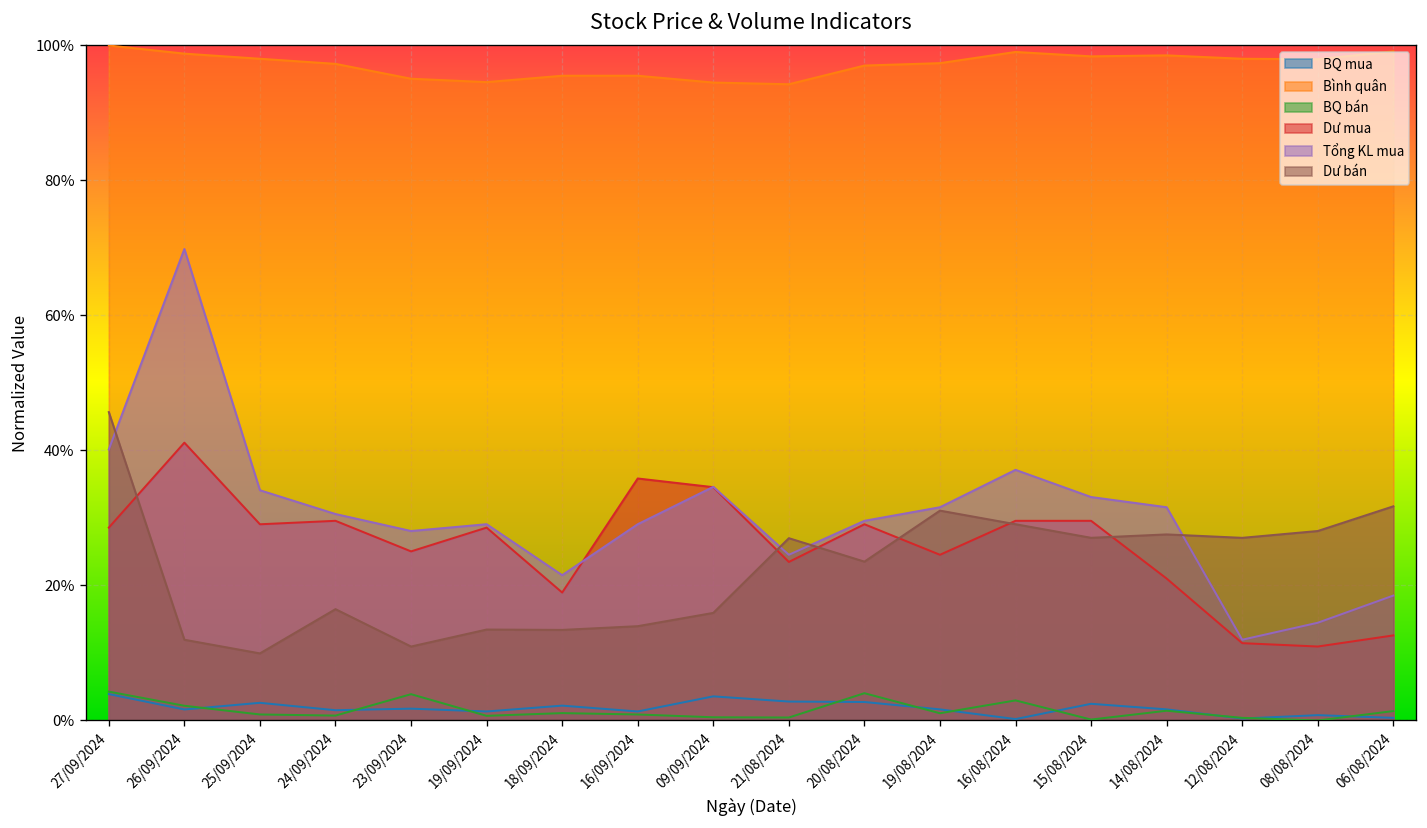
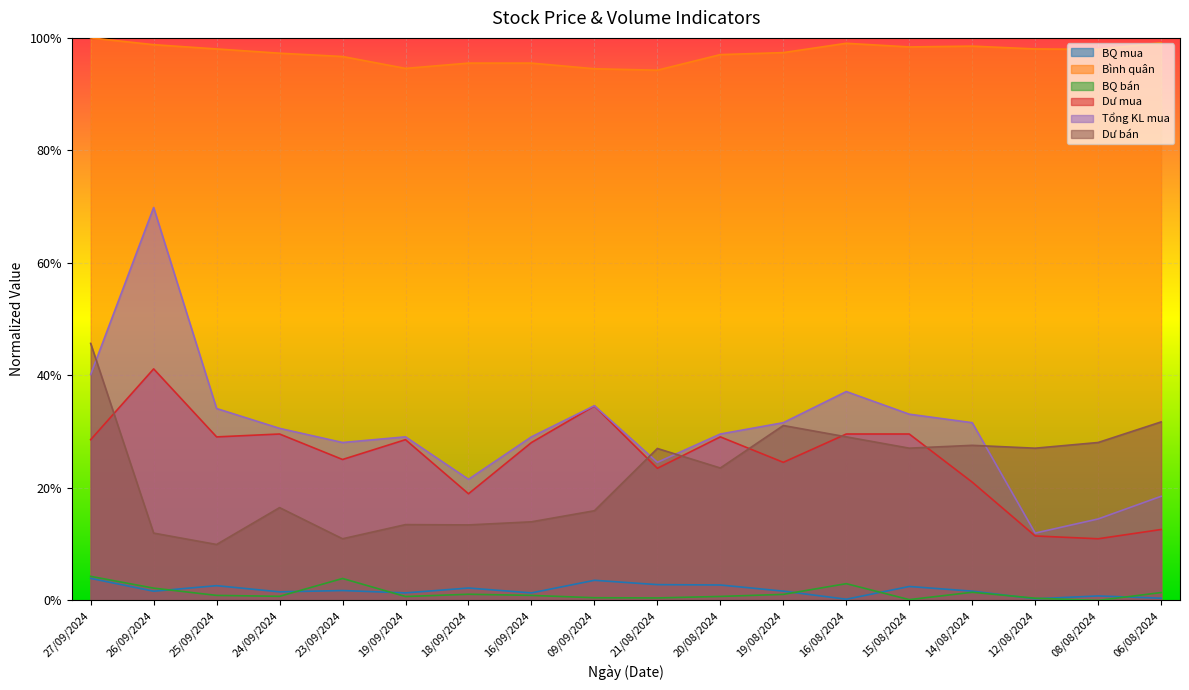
Bình quân, 23/09/2024: 95% -> 97%
Dư mua, 16/09/2024: 36% -> 28%
BQ bán, 20/08/2024: 4% -> 1%
